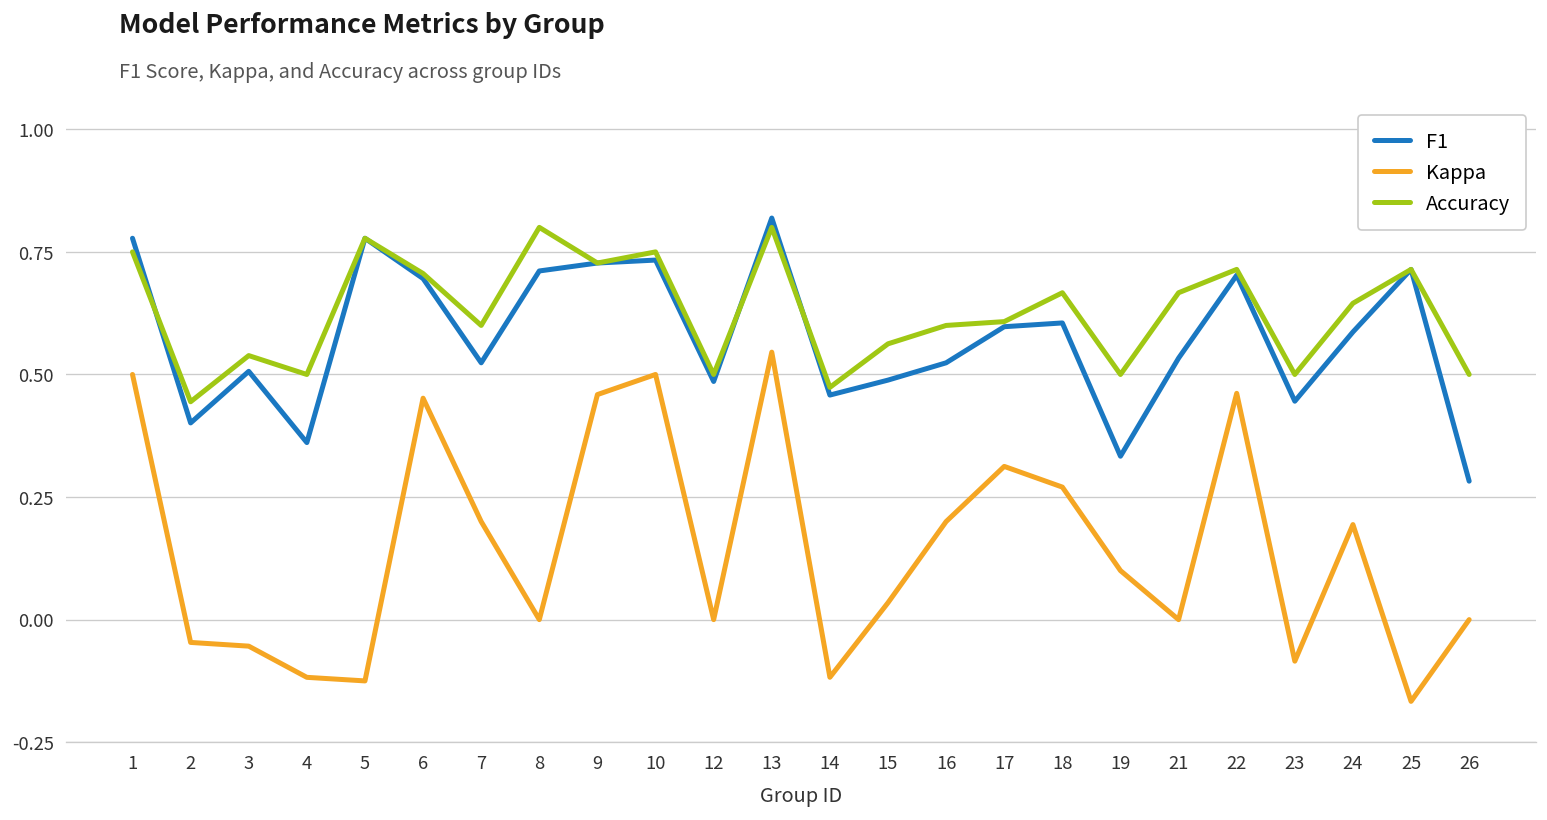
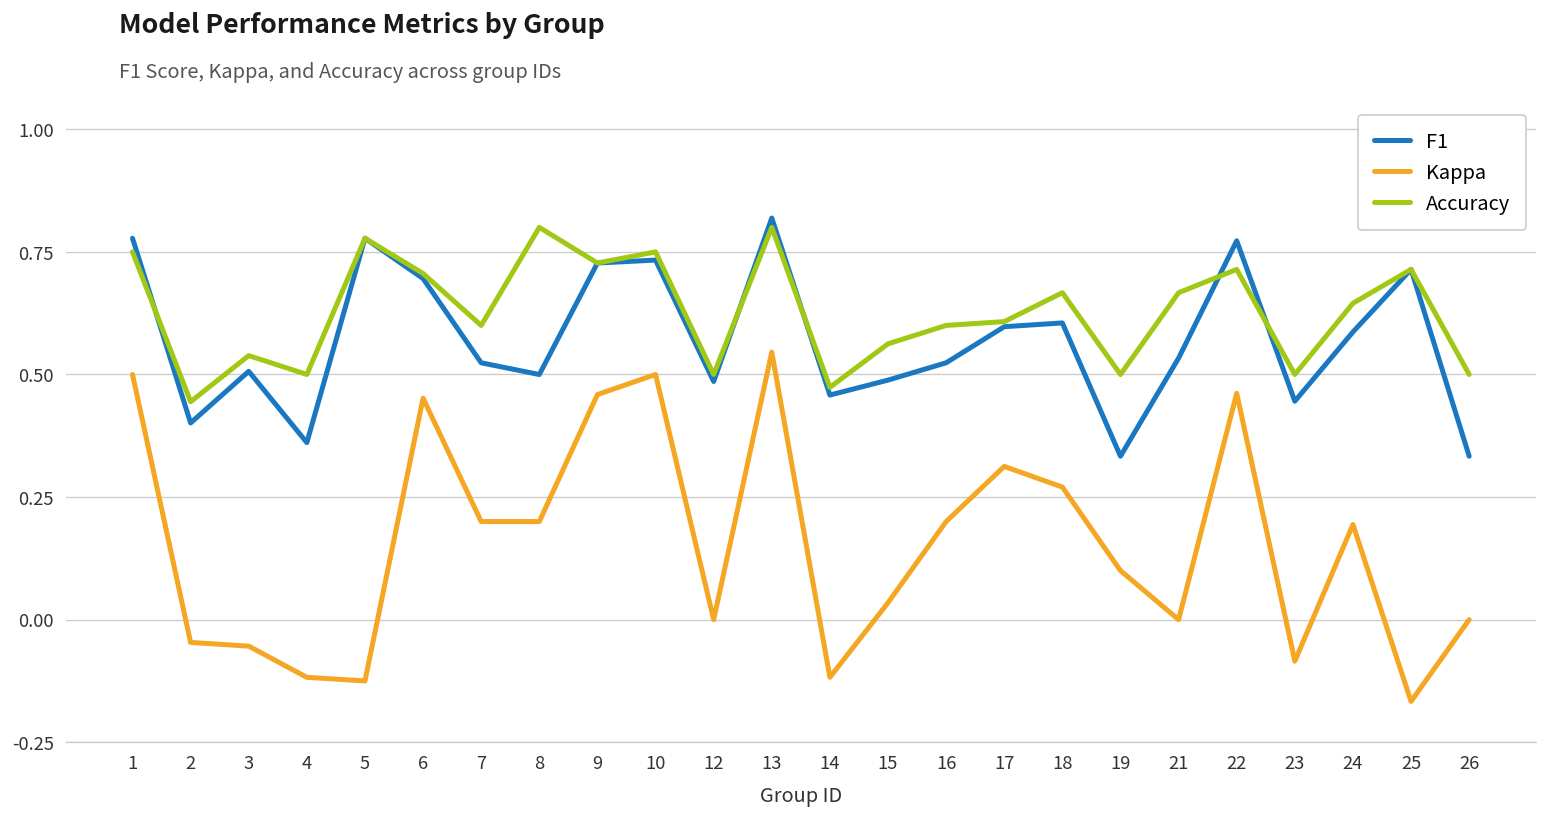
F1, 8: 0.71 -> 0.50
Kappa, 8: 0.0 -> 0.2
F1, 22: 0.70 -> 0.77
F1, 26: 0.28 -> 0.33
